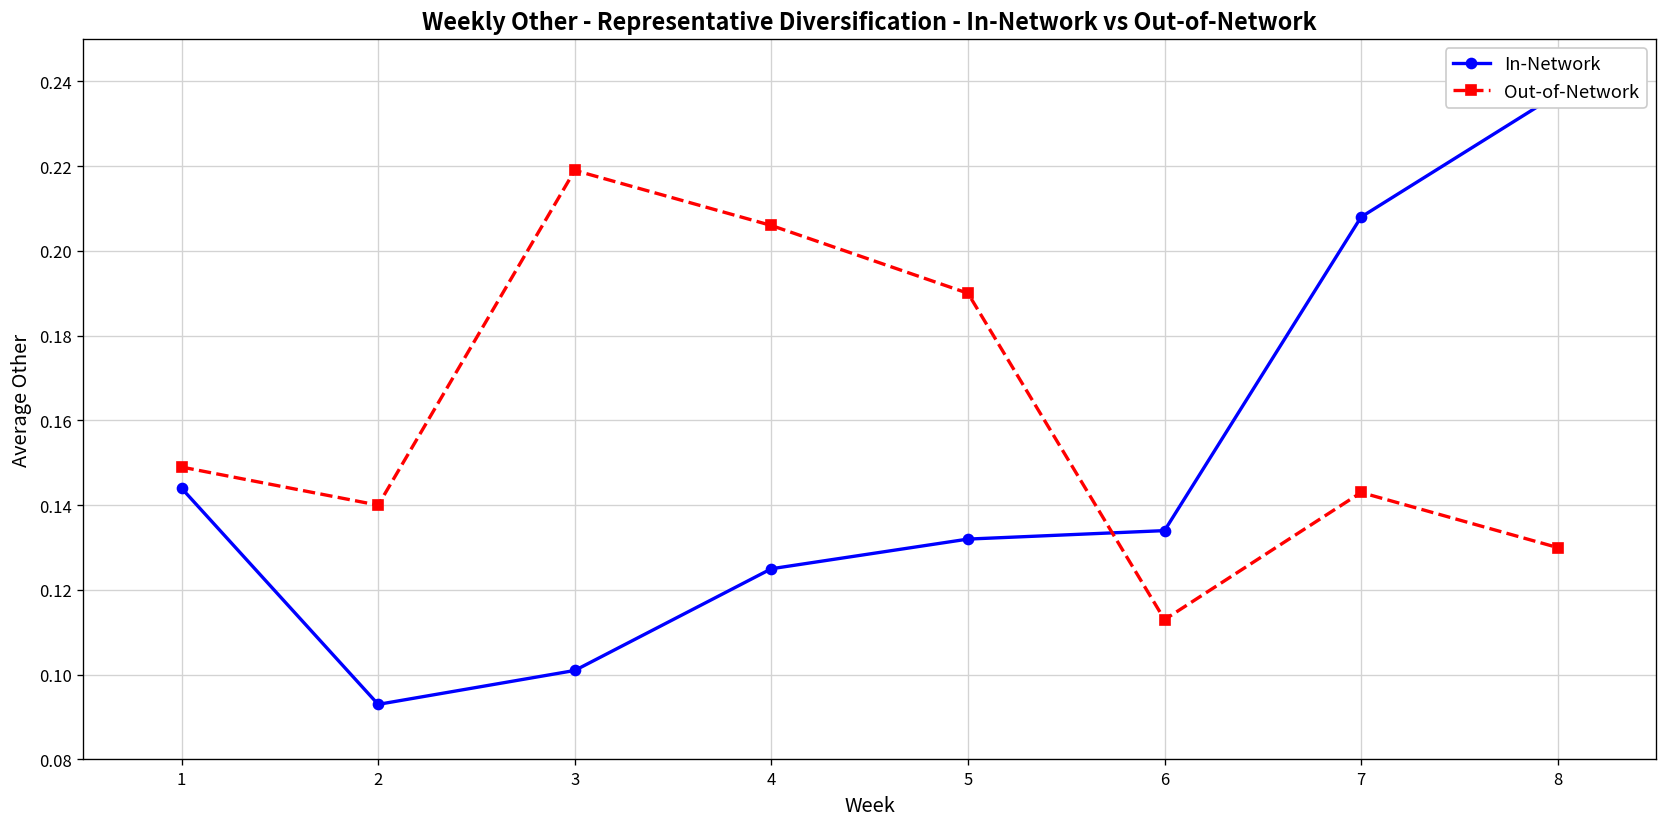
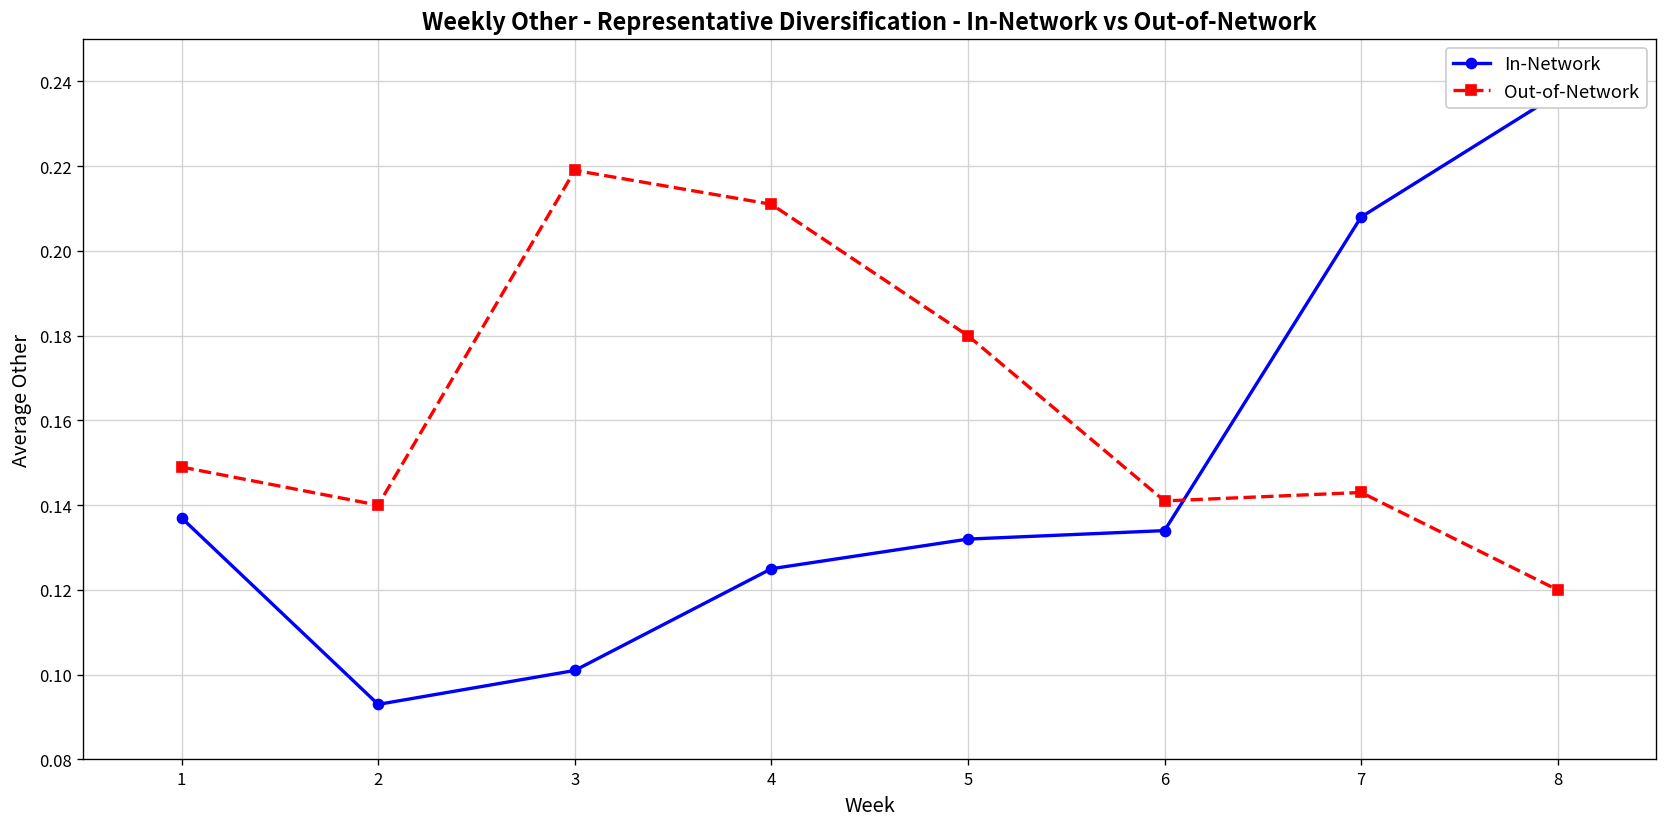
In-Network, 1: 0.144 -> 0.137
Out-of-Network, 4: 0.206 -> 0.211
Out-of-Network, 5: 0.19 -> 0.18
Out-of-Network, 6: 0.113 -> 0.141
Out-of-Network, 8: 0.13 -> 0.12
